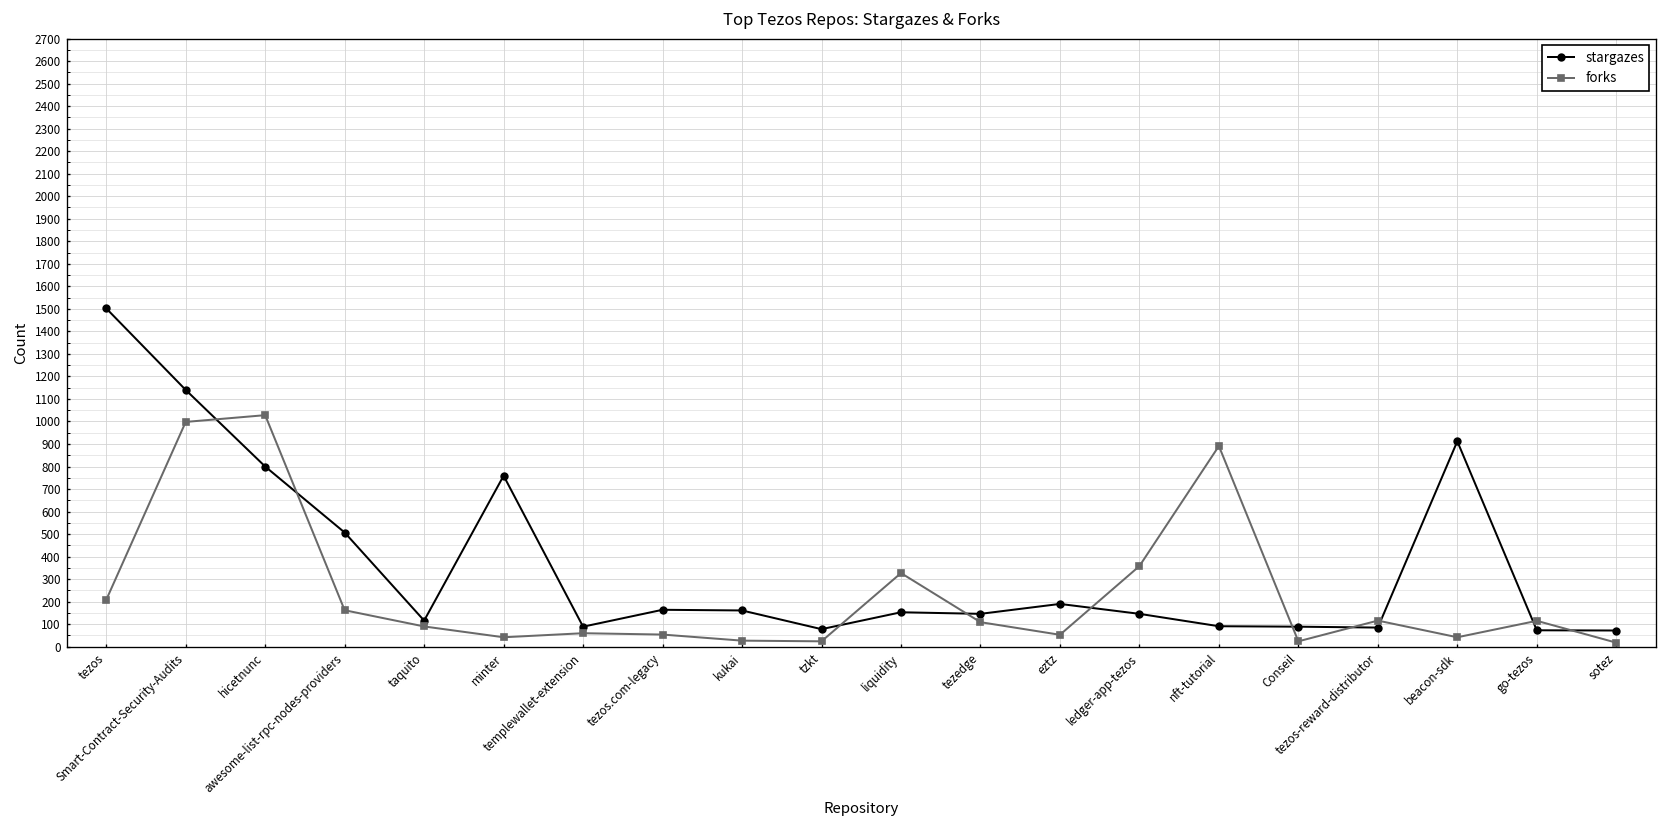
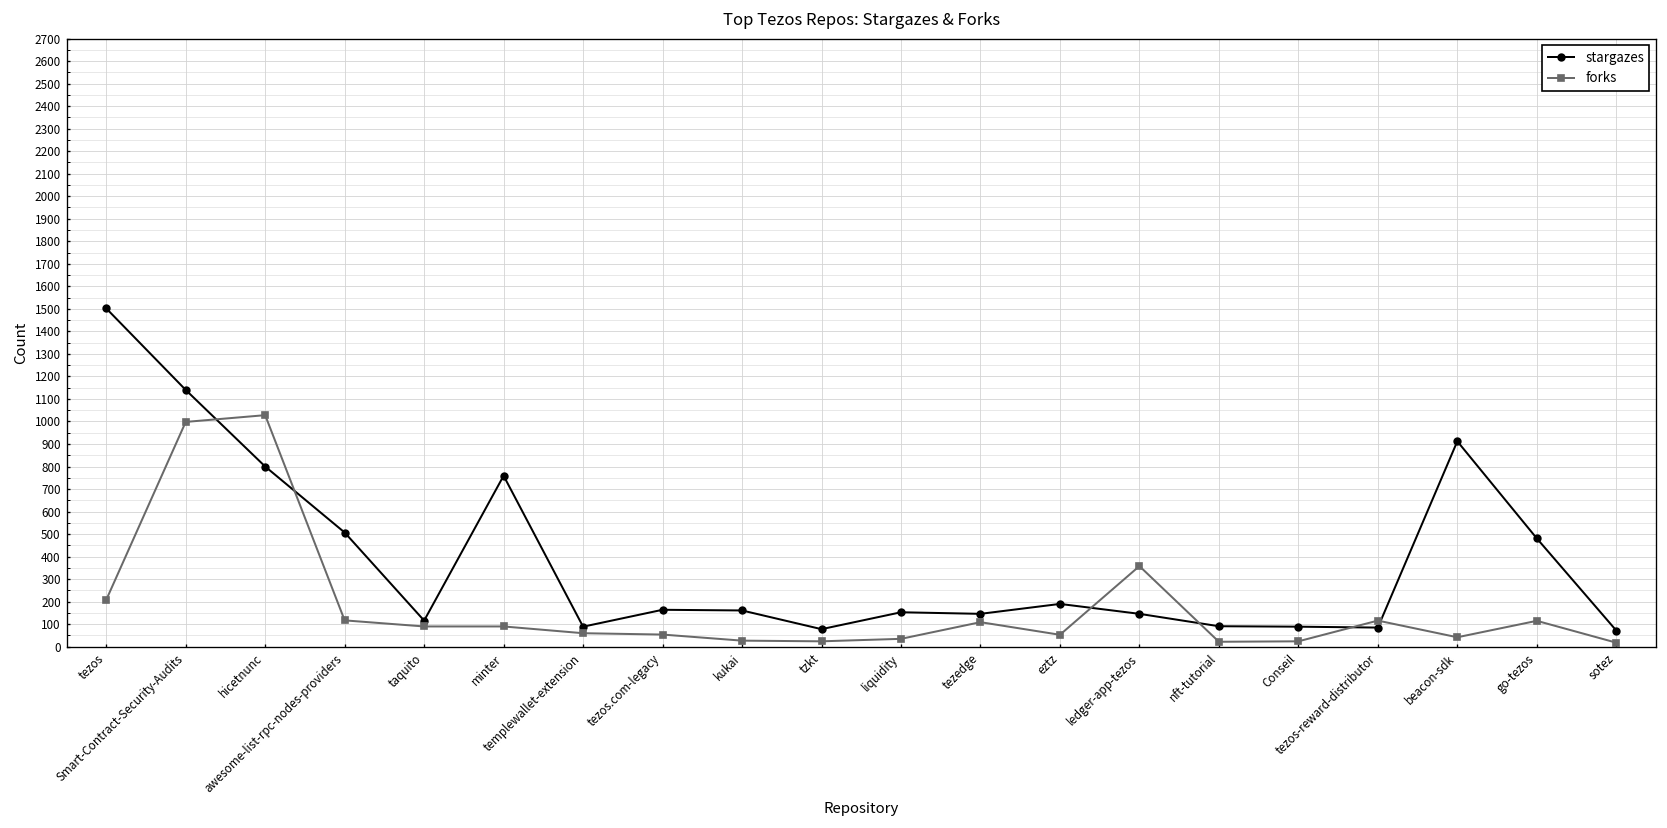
forks, awesome-list-rpc-nodes-providers: 160 -> 120
forks, minter: 40 -> 90
forks, liquidity: 330 -> 40
forks, nft-tutorial: 890 -> 20
stargazes, go-tezos: 70 -> 480
